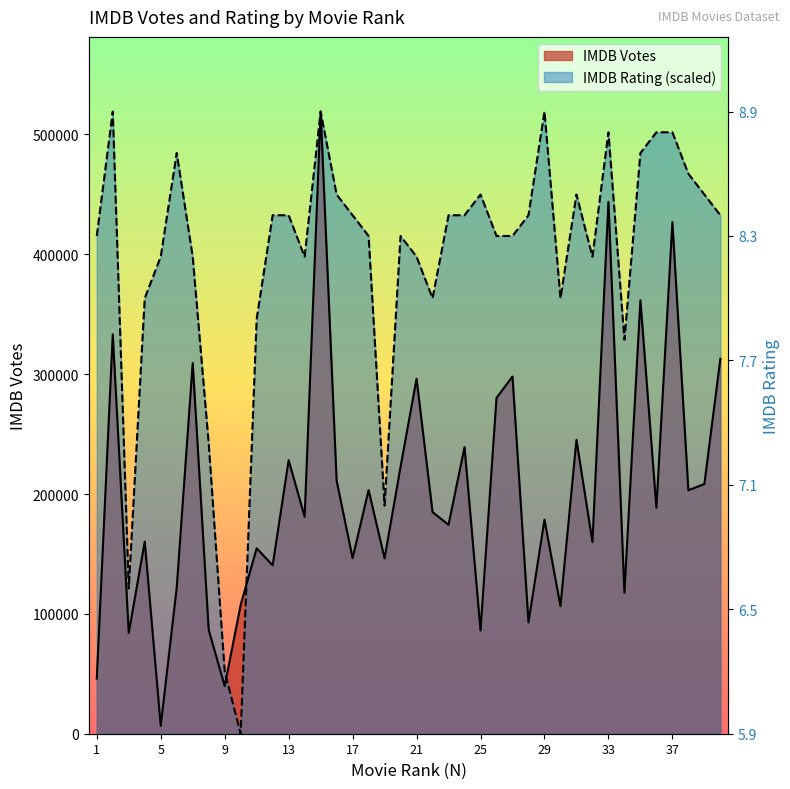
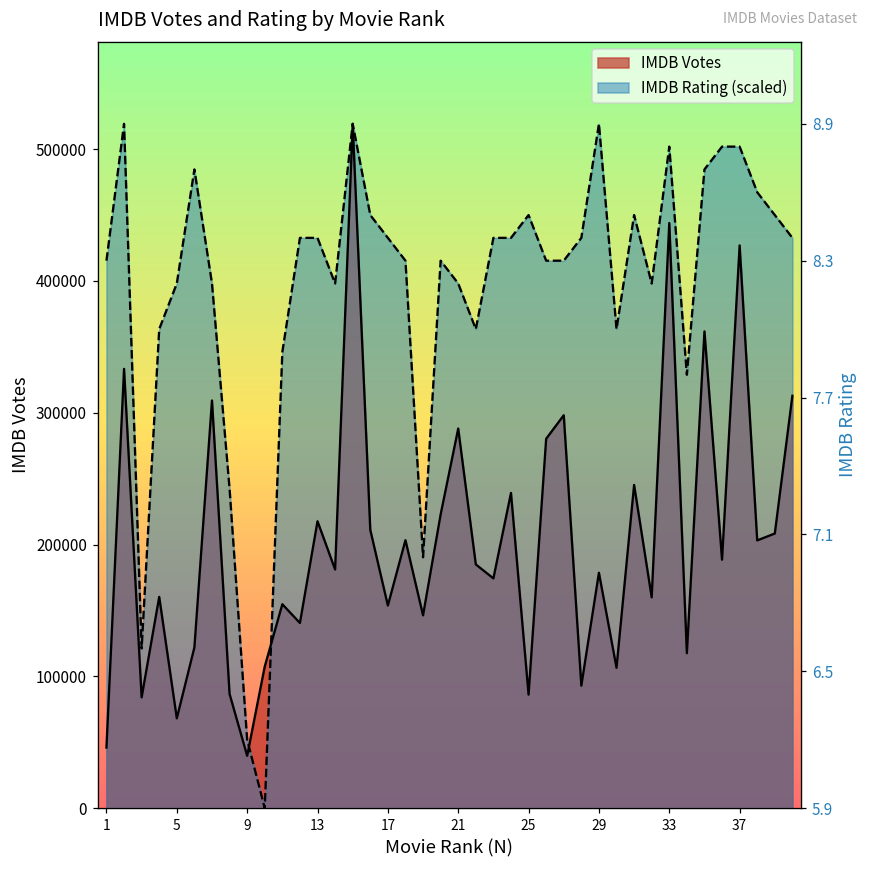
IMDB Votes, 5: 6000 -> 68000
IMDB Votes, 13: 228000 -> 218000
IMDB Votes, 17: 147000 -> 154000
IMDB Votes, 21: 296000 -> 288000
